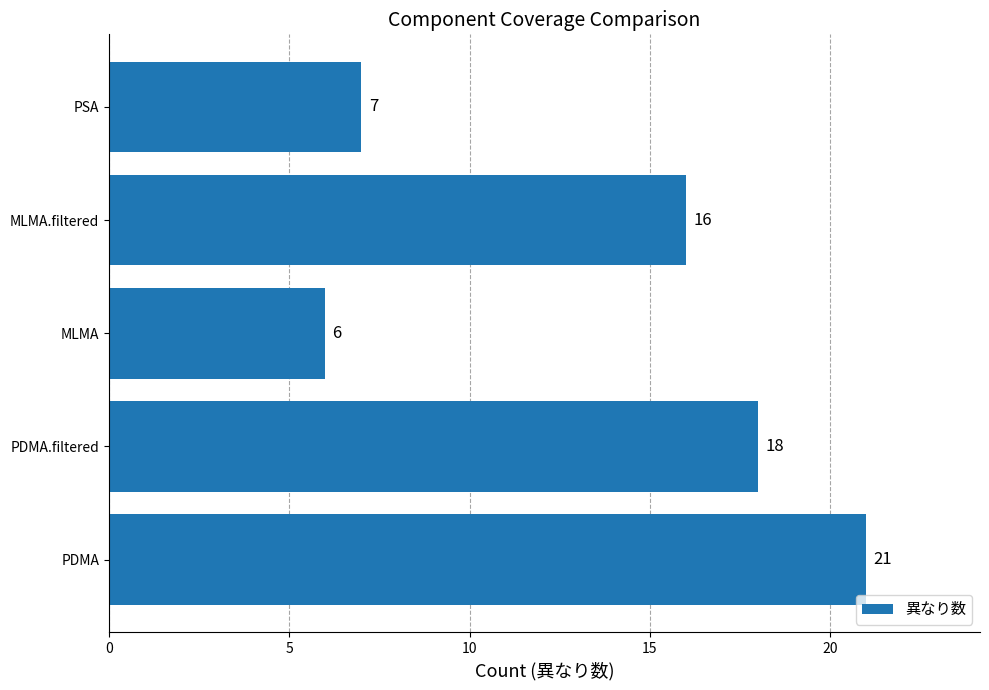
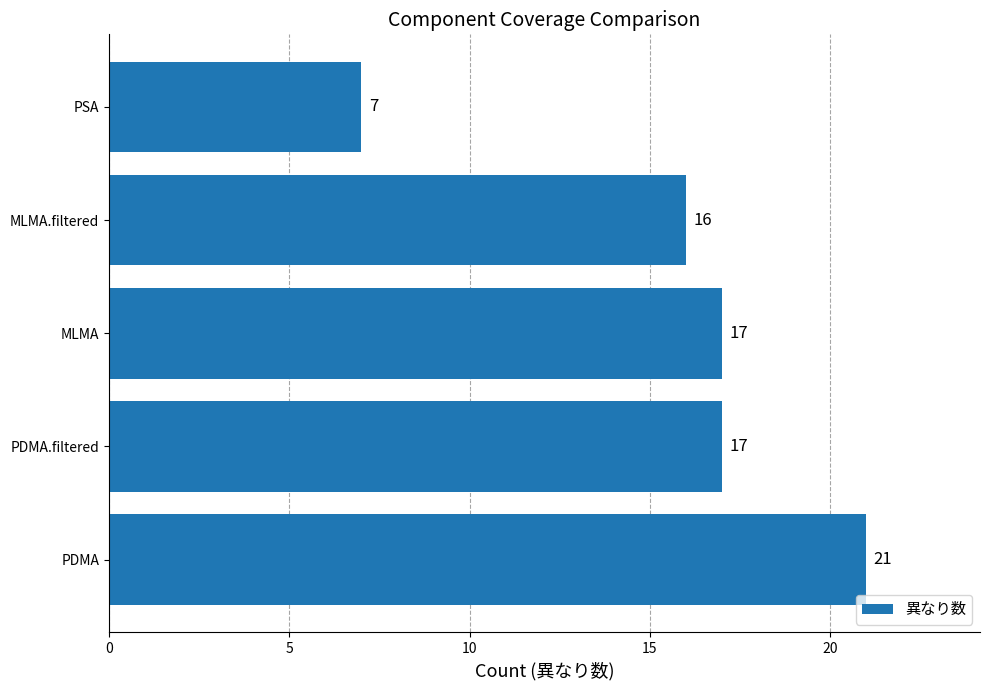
MLMA: 6 -> 17
PDMA.filtered: 18 -> 17
